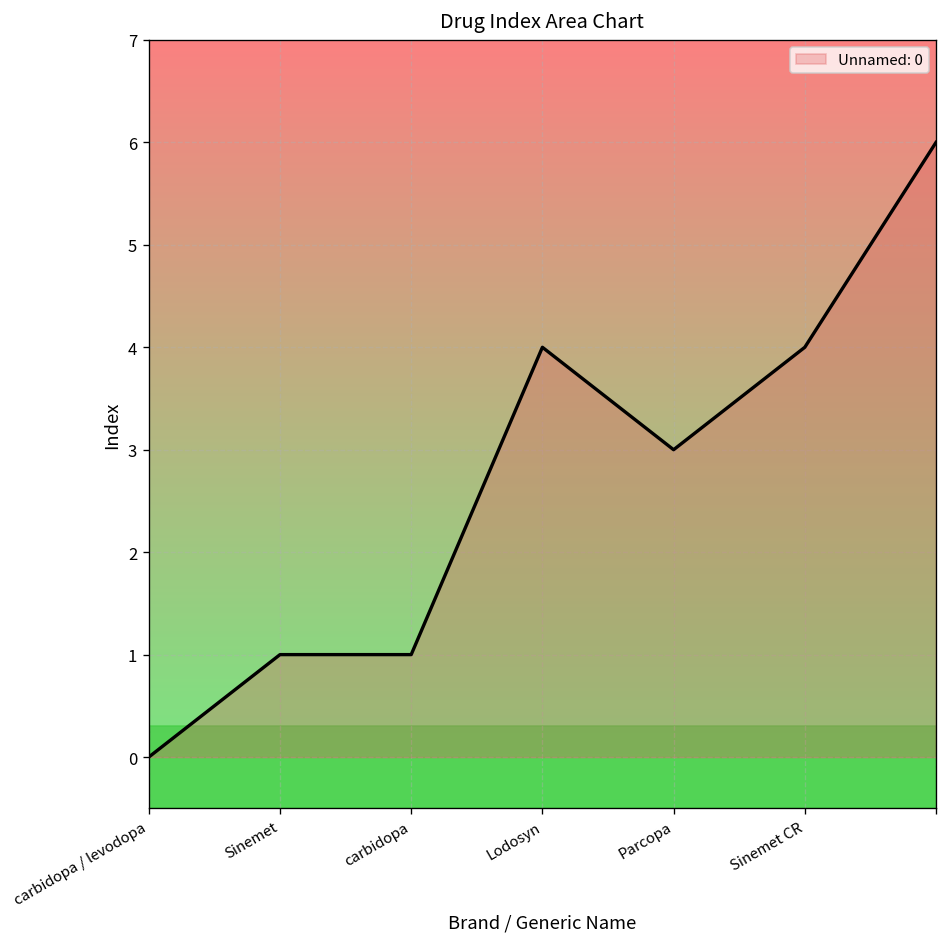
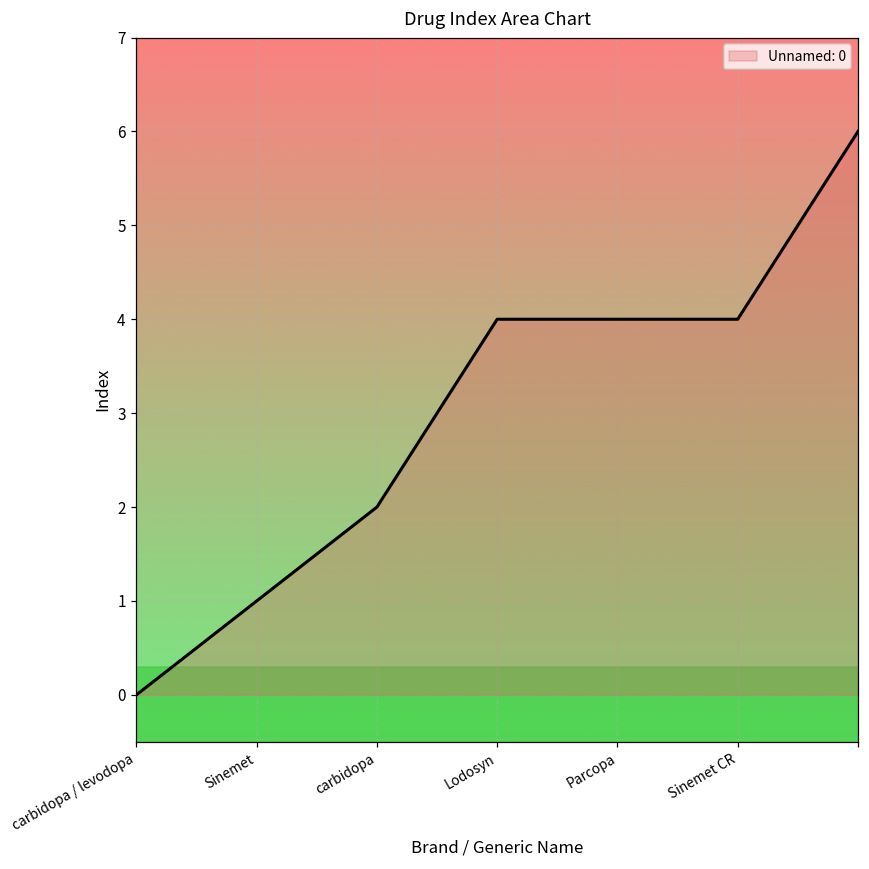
carbidopa: 1 -> 2
Parcopa: 3 -> 4
